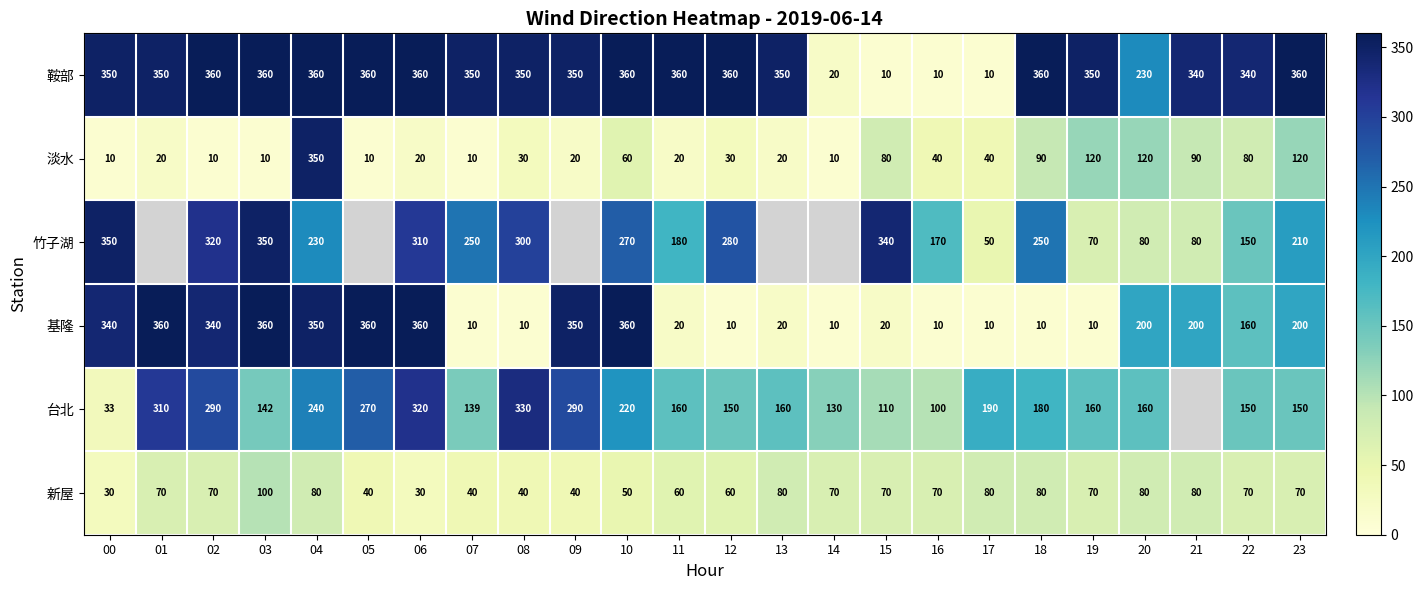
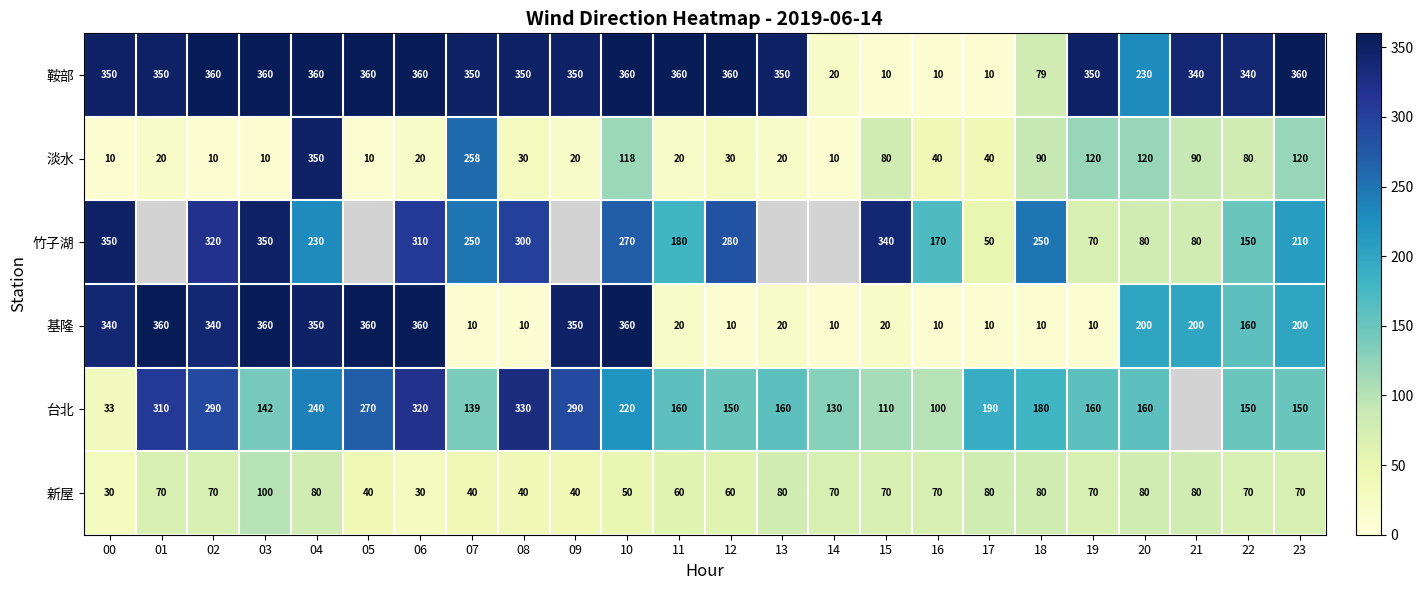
鞍部, 18: 360 -> 79
淡水, 07: 10 -> 258
淡水, 10: 60 -> 118
